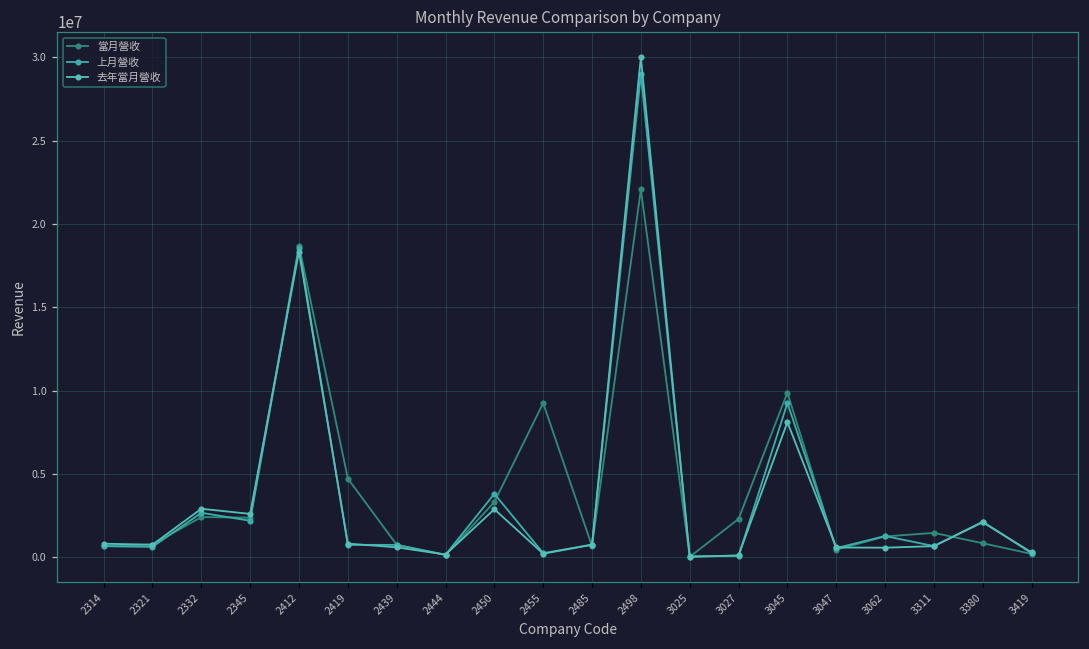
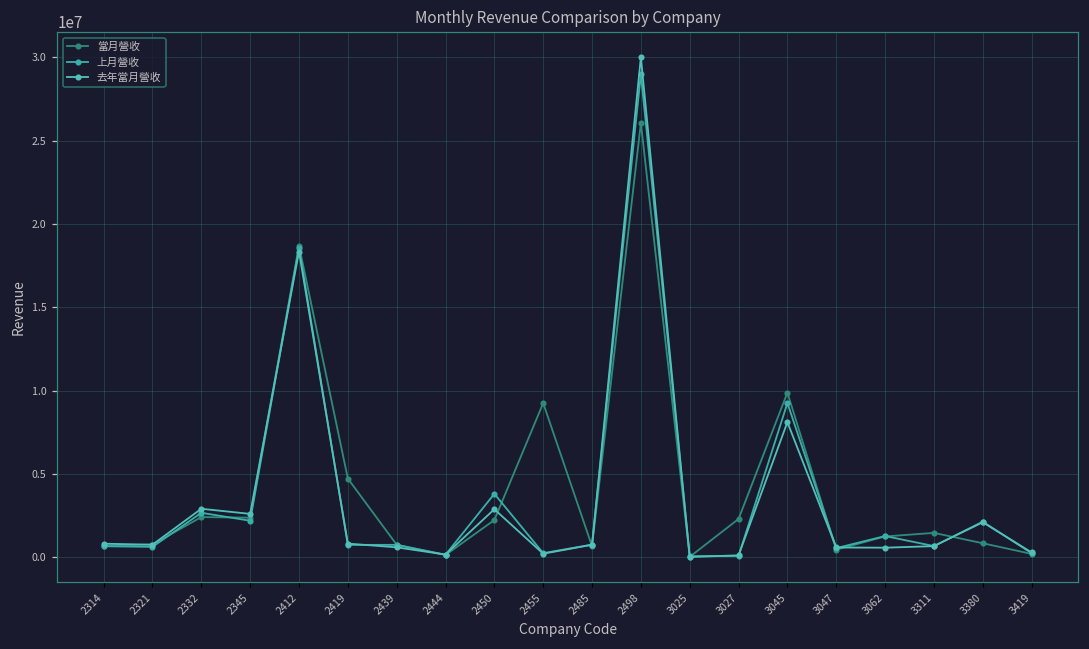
當月營收, 2450: 3300000 -> 2200000
當月營收, 2498: 22100000 -> 26100000
